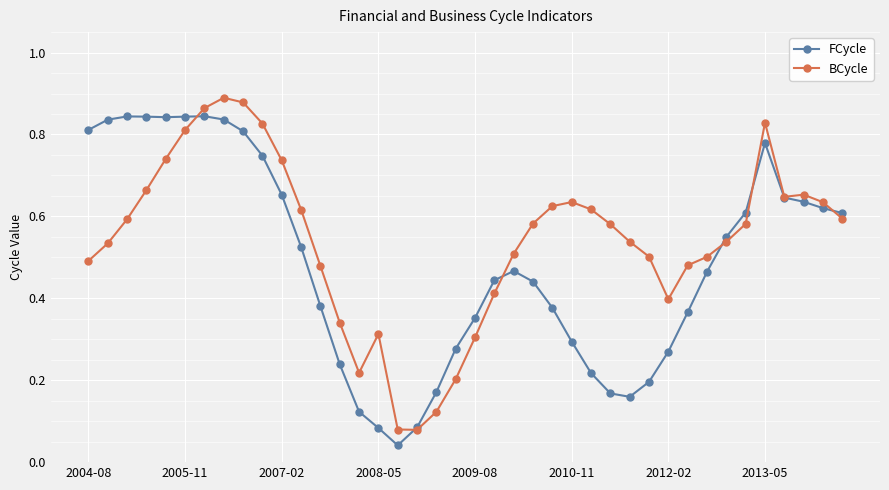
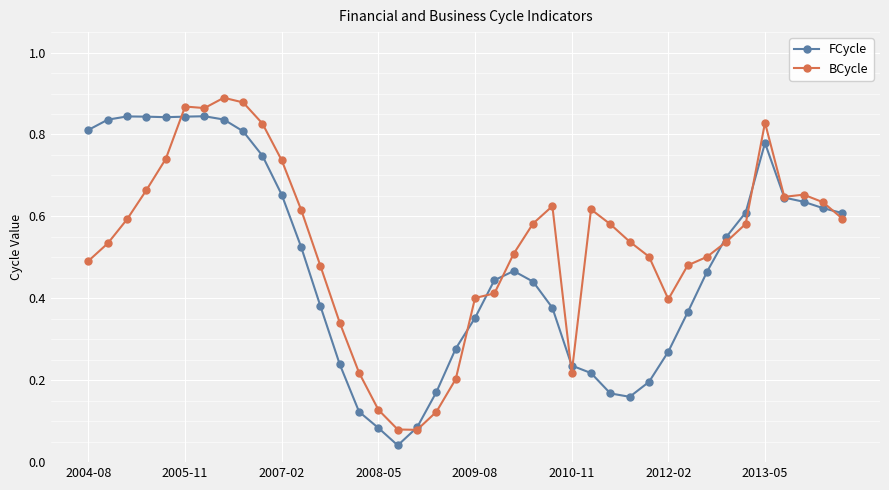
BCycle, 2005-11: 0.81 -> 0.87
BCycle, 2008-05: 0.31 -> 0.13
BCycle, 2009-08: 0.30 -> 0.40
FCycle, 2010-11: 0.29 -> 0.24
BCycle, 2010-11: 0.64 -> 0.22
